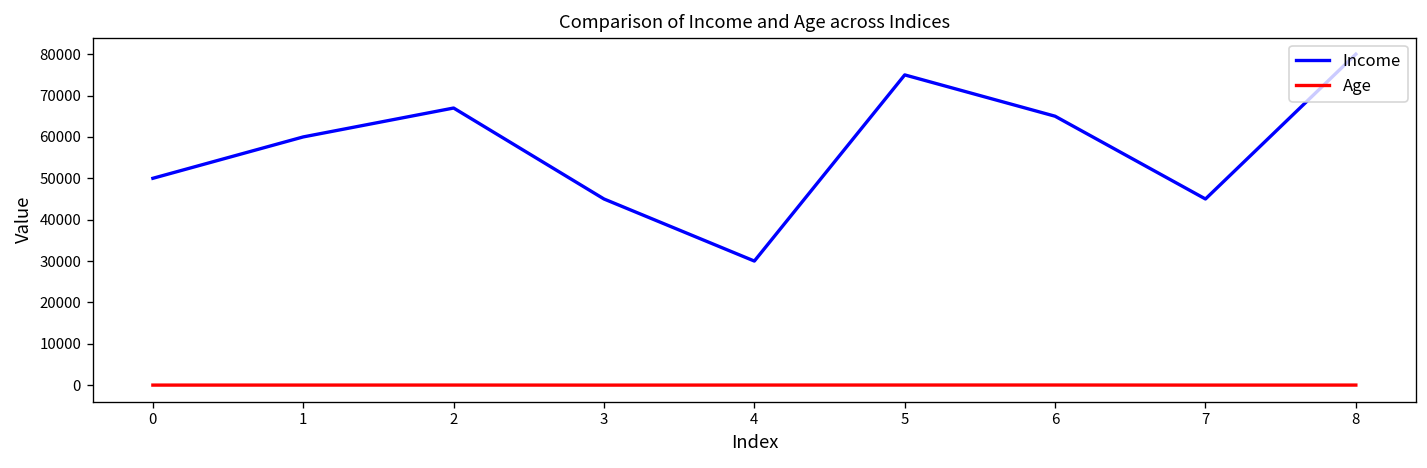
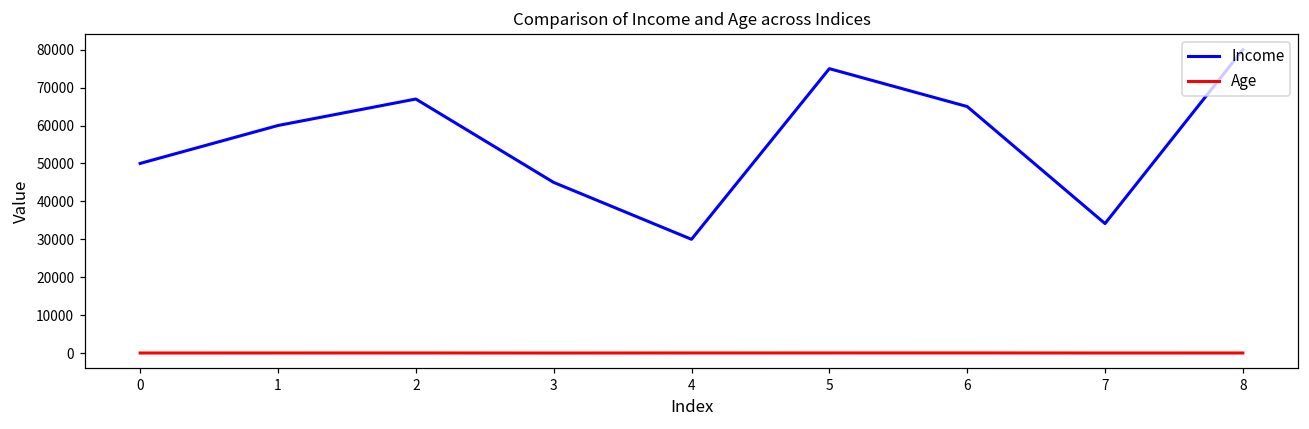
Income, 7: 45000 -> 34000
